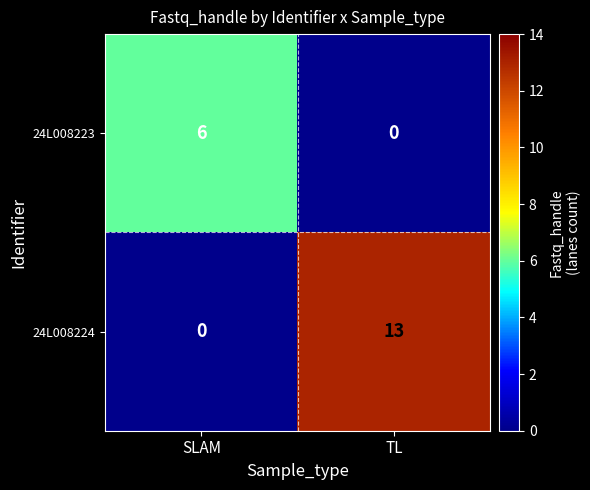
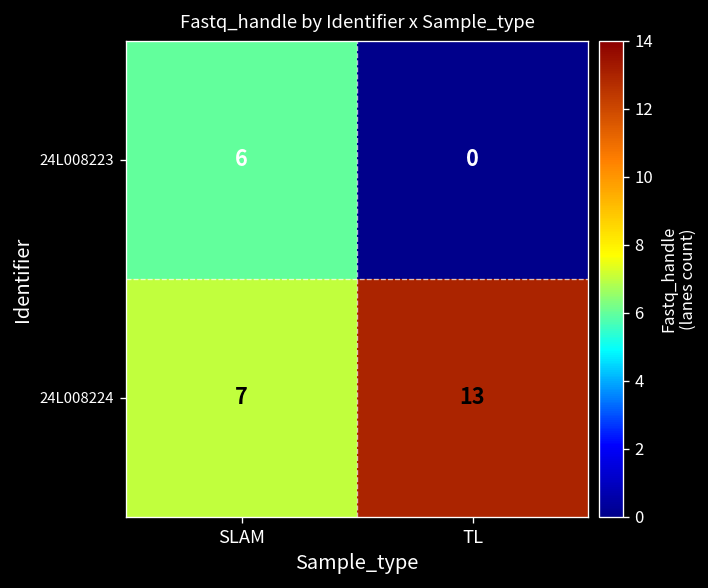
24L008224, SLAM: 0 -> 7
